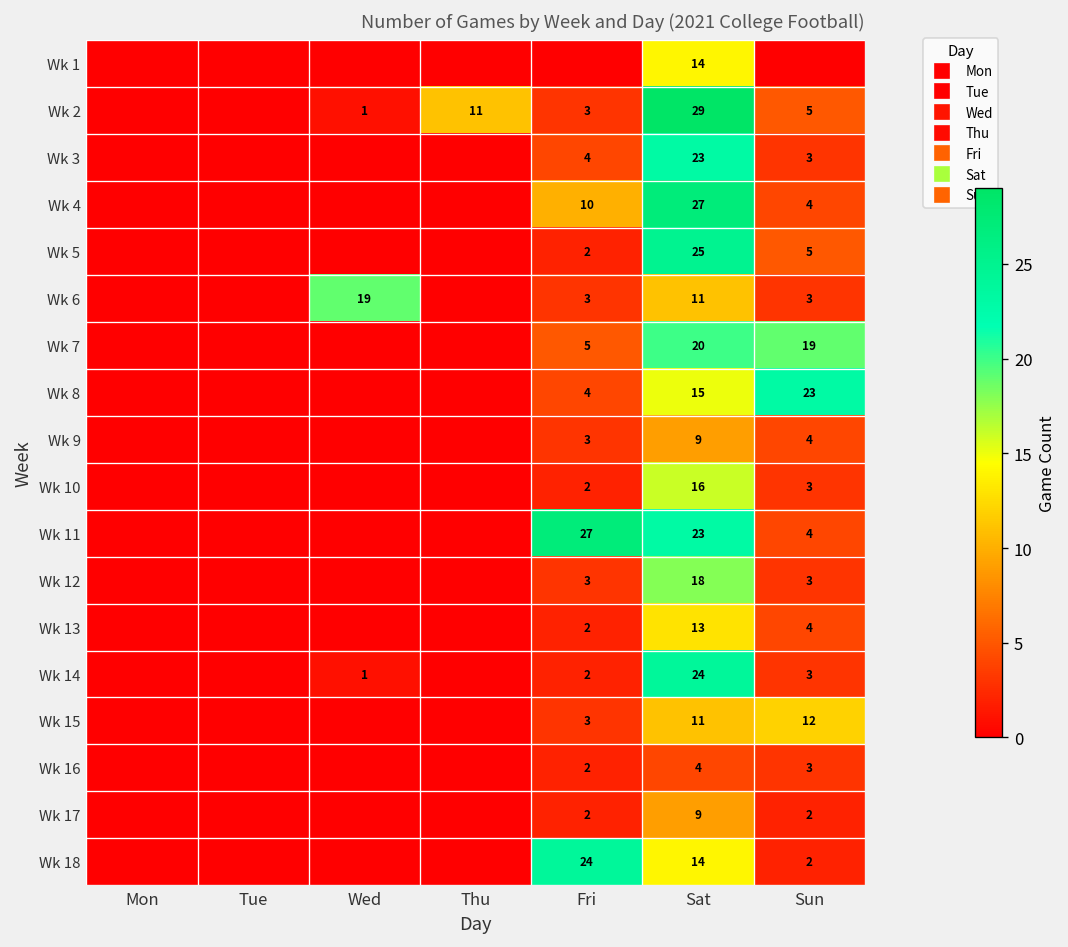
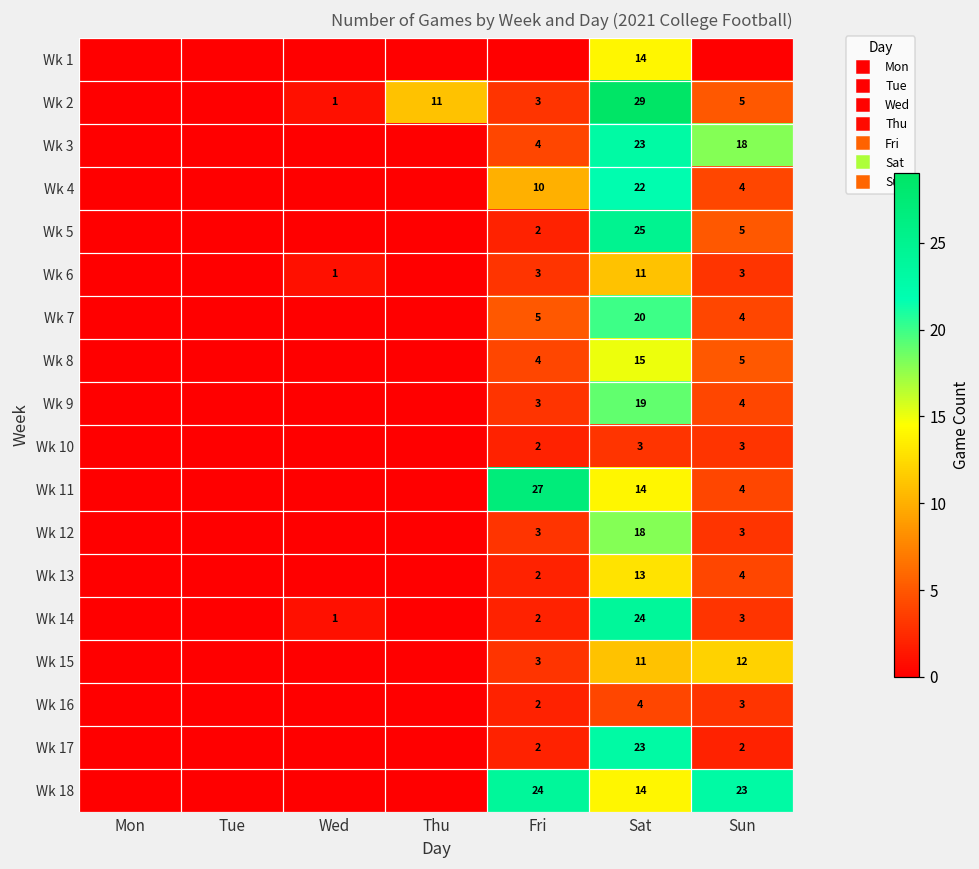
Wk 3, Sun: 3 -> 18
Wk 4, Sat: 27 -> 22
Wk 6, Wed: 19 -> 1
Wk 7, Sun: 19 -> 4
Wk 8, Sun: 23 -> 5
Wk 9, Sat: 9 -> 19
Wk 10, Sat: 16 -> 3
Wk 11, Sat: 23 -> 14
Wk 17, Sat: 9 -> 23
Wk 18, Sun: 2 -> 23
